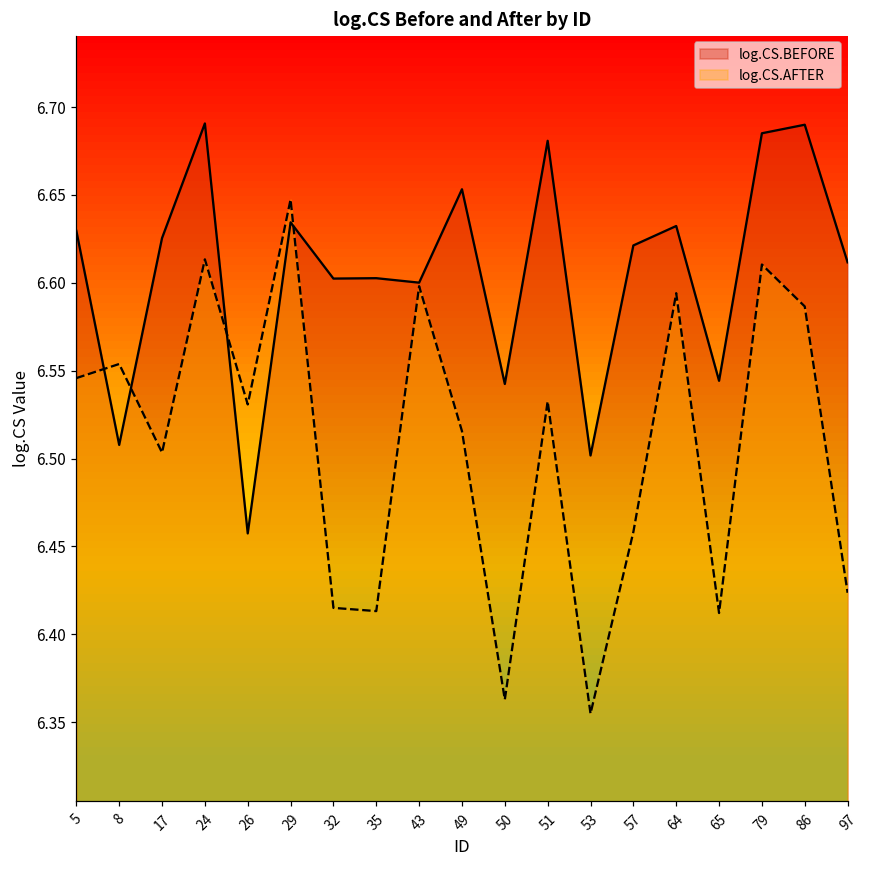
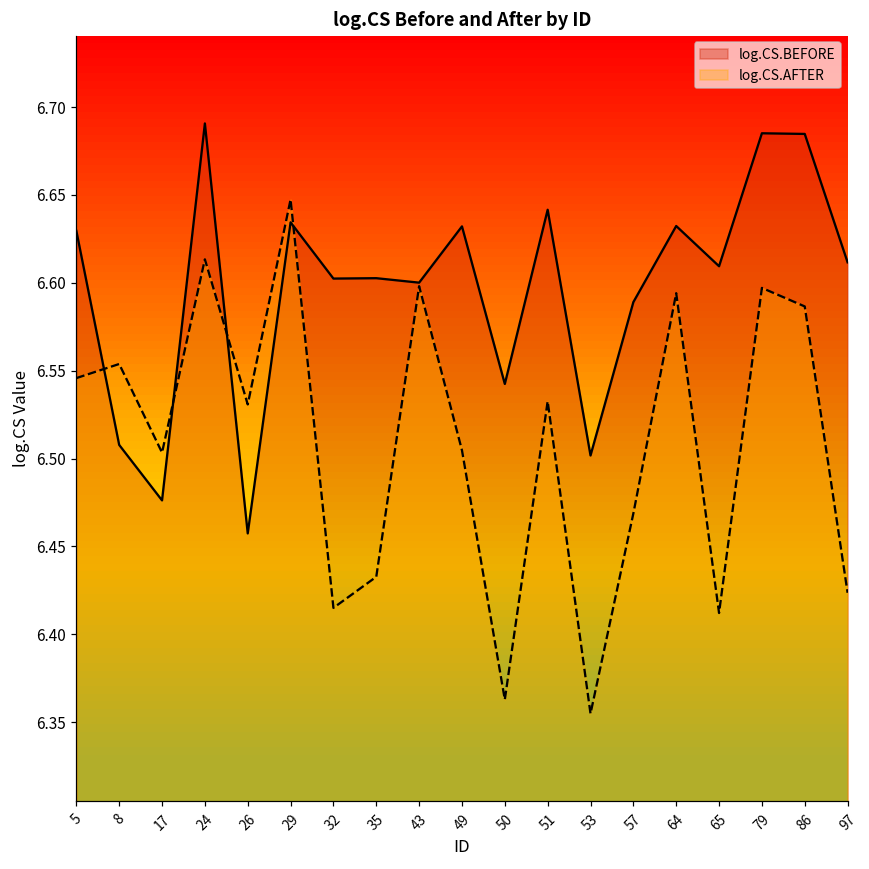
log.CS.BEFORE, 17: 6.625 -> 6.476
log.CS.AFTER, 35: 6.413 -> 6.433
log.CS.BEFORE, 49: 6.653 -> 6.632
log.CS.AFTER, 49: 6.516 -> 6.505
log.CS.BEFORE, 51: 6.681 -> 6.642
log.CS.BEFORE, 57: 6.621 -> 6.589
log.CS.AFTER, 57: 6.458 -> 6.469
log.CS.BEFORE, 65: 6.544 -> 6.609
log.CS.AFTER, 79: 6.610 -> 6.597
log.CS.BEFORE, 86: 6.690 -> 6.685
